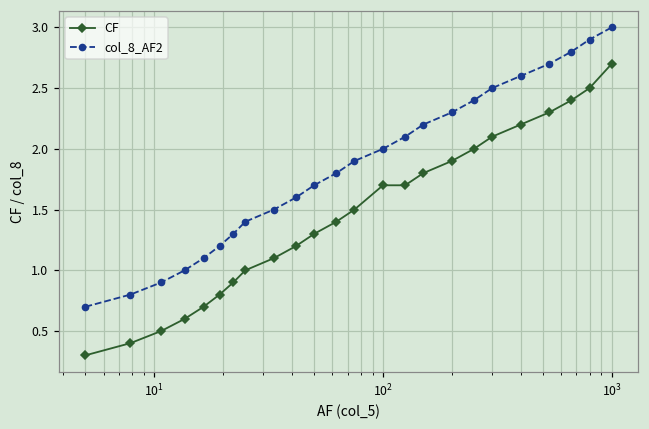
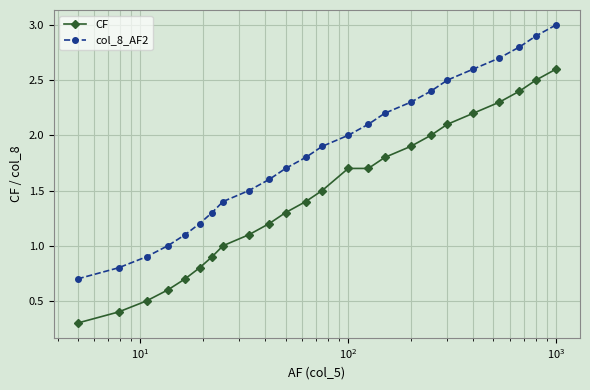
CF, 10^3: 2.7 -> 2.6
